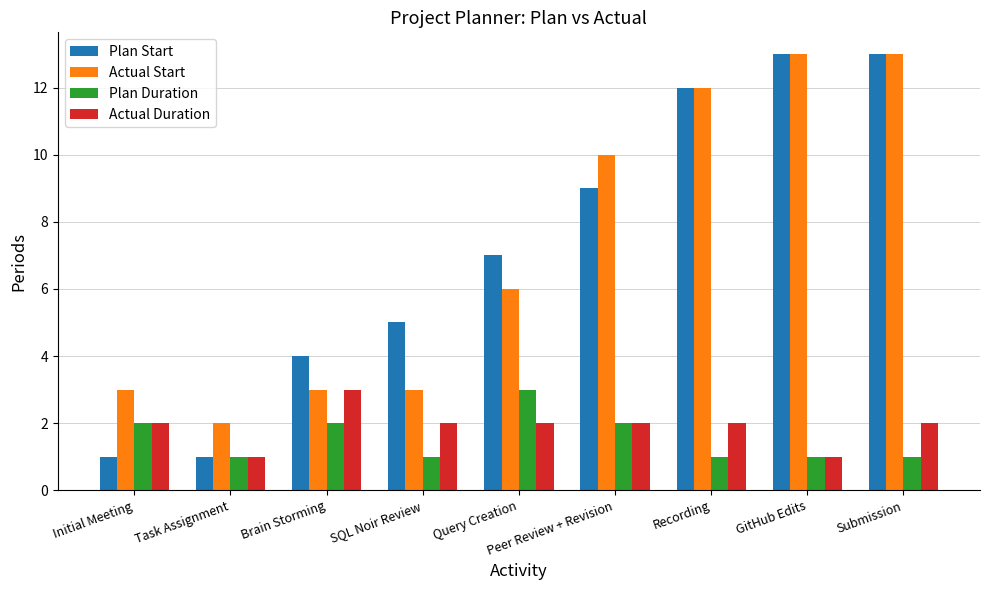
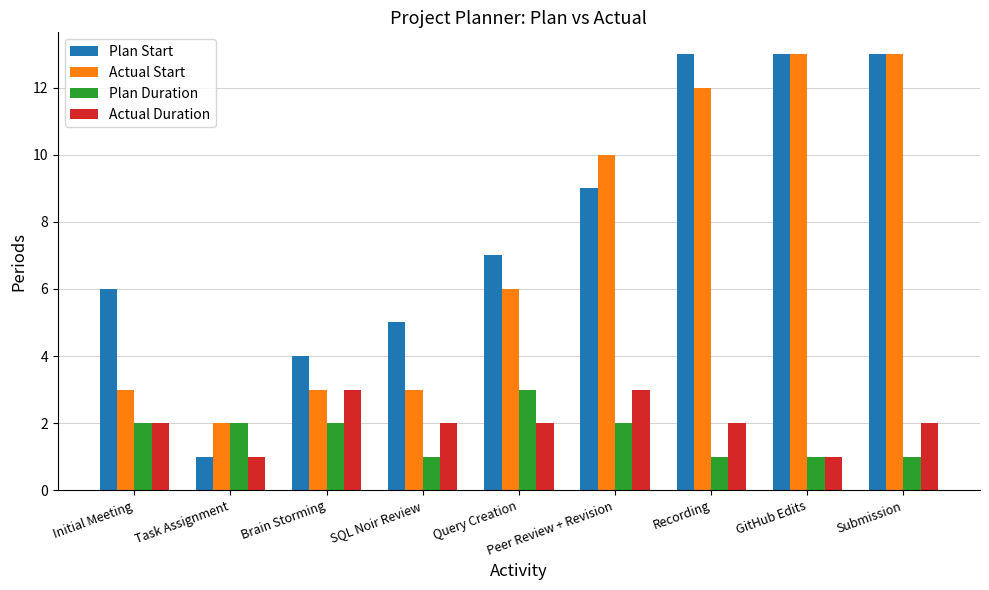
Plan Start, Initial Meeting: 1 -> 6
Plan Duration, Task Assignment: 1 -> 2
Actual Duration, Peer Review + Revision: 2 -> 3
Plan Start, Recording: 12 -> 13
